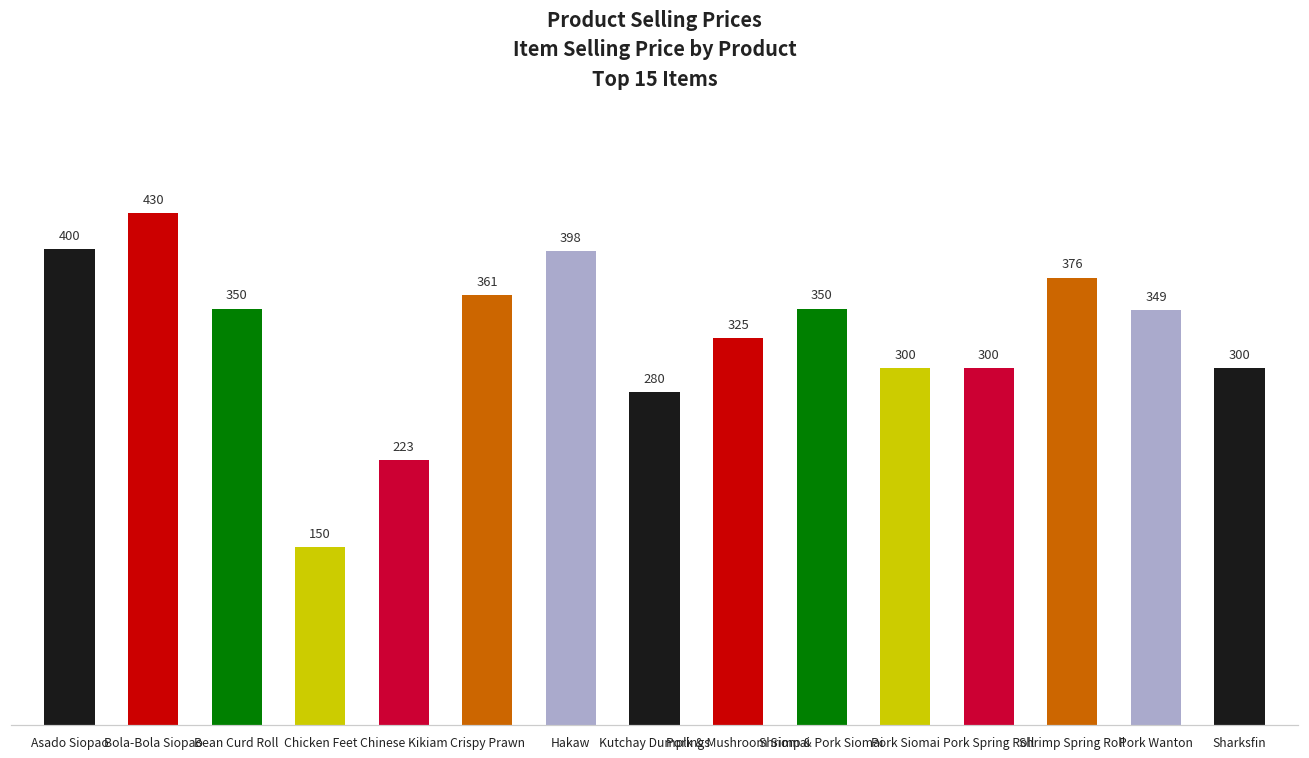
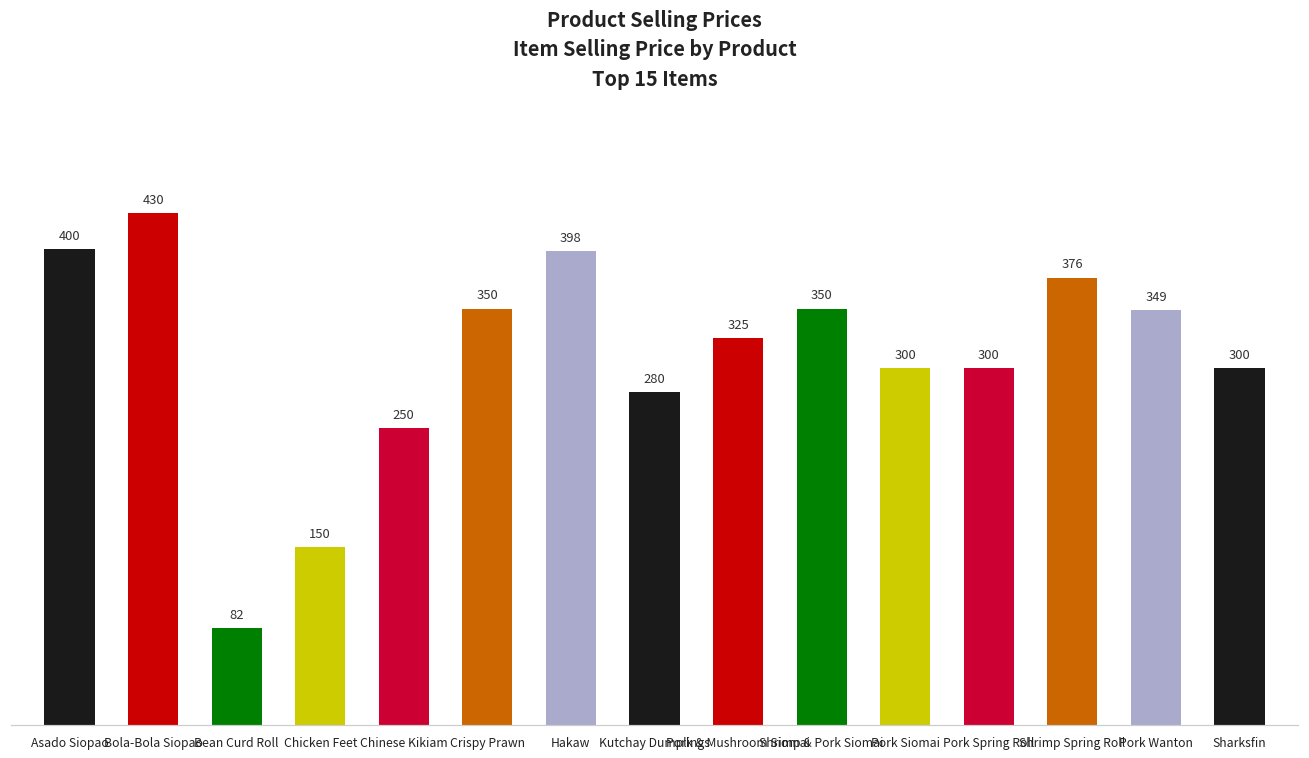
Bean Curd Roll: 350 -> 82
Chinese Kikiam: 223 -> 250
Crispy Prawn: 361 -> 350
